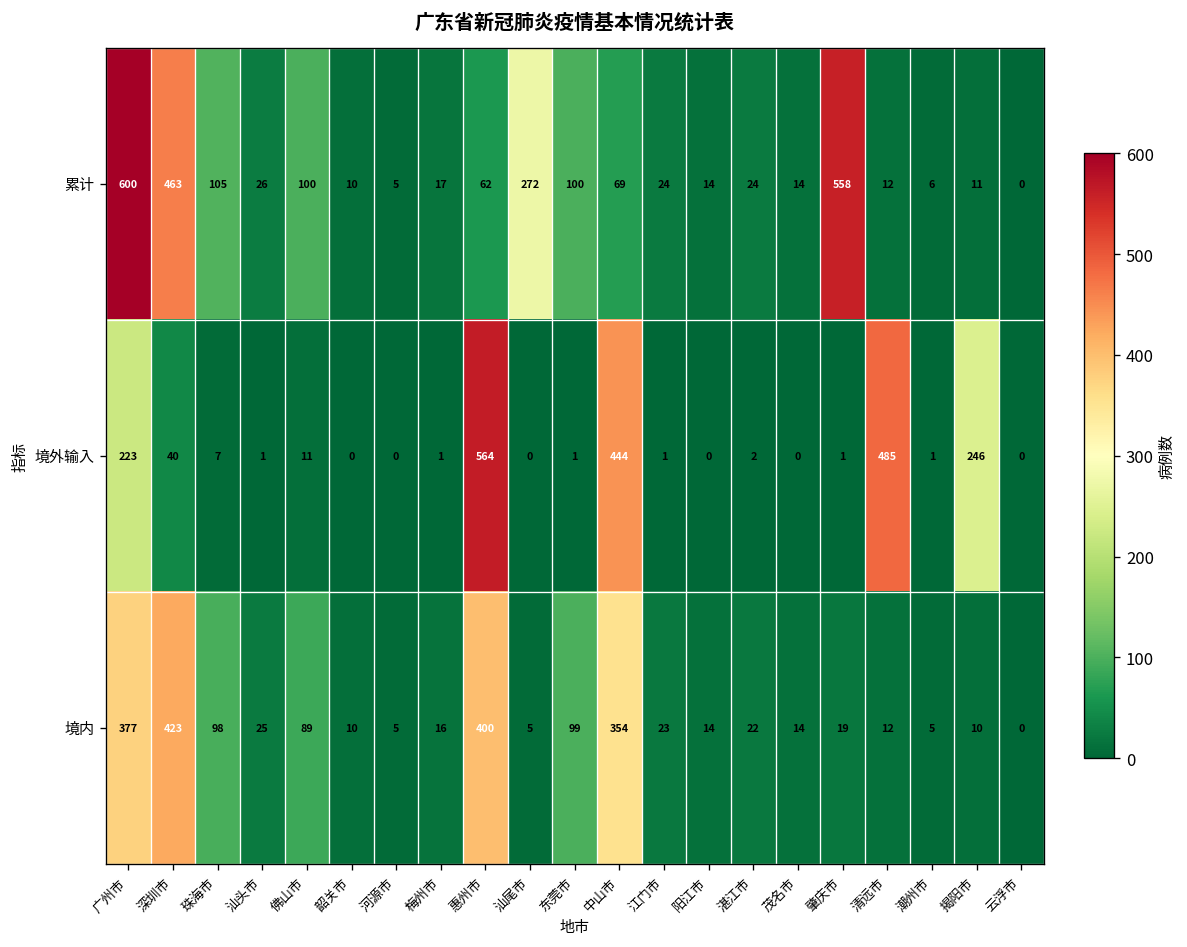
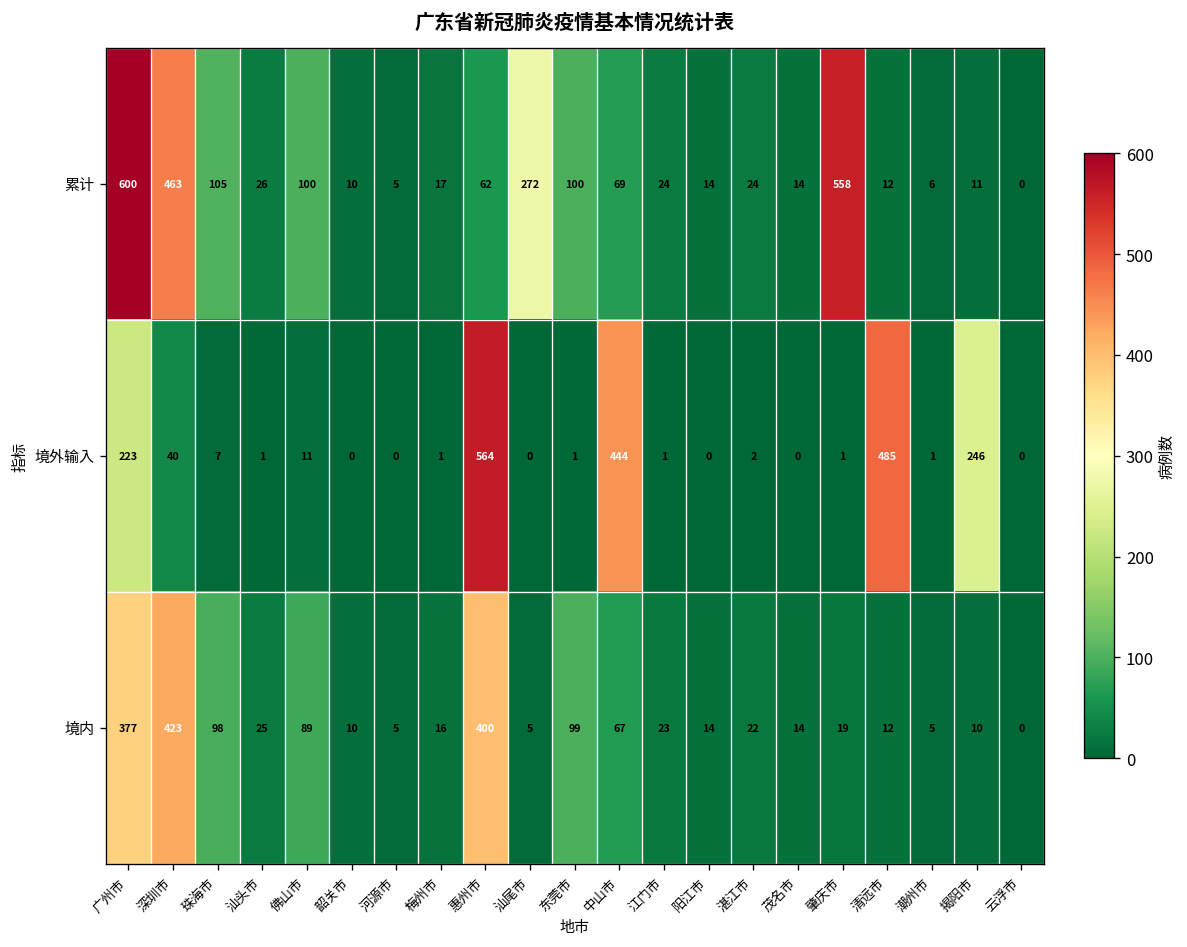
境内, 中山市: 354 -> 67
